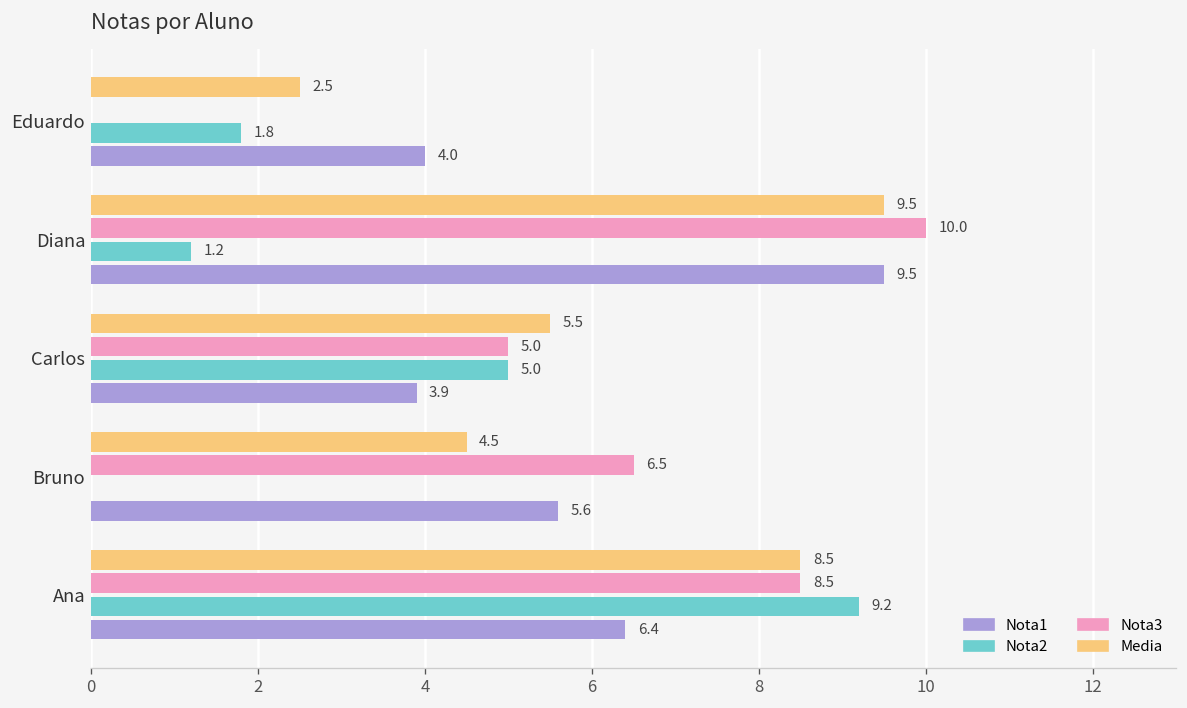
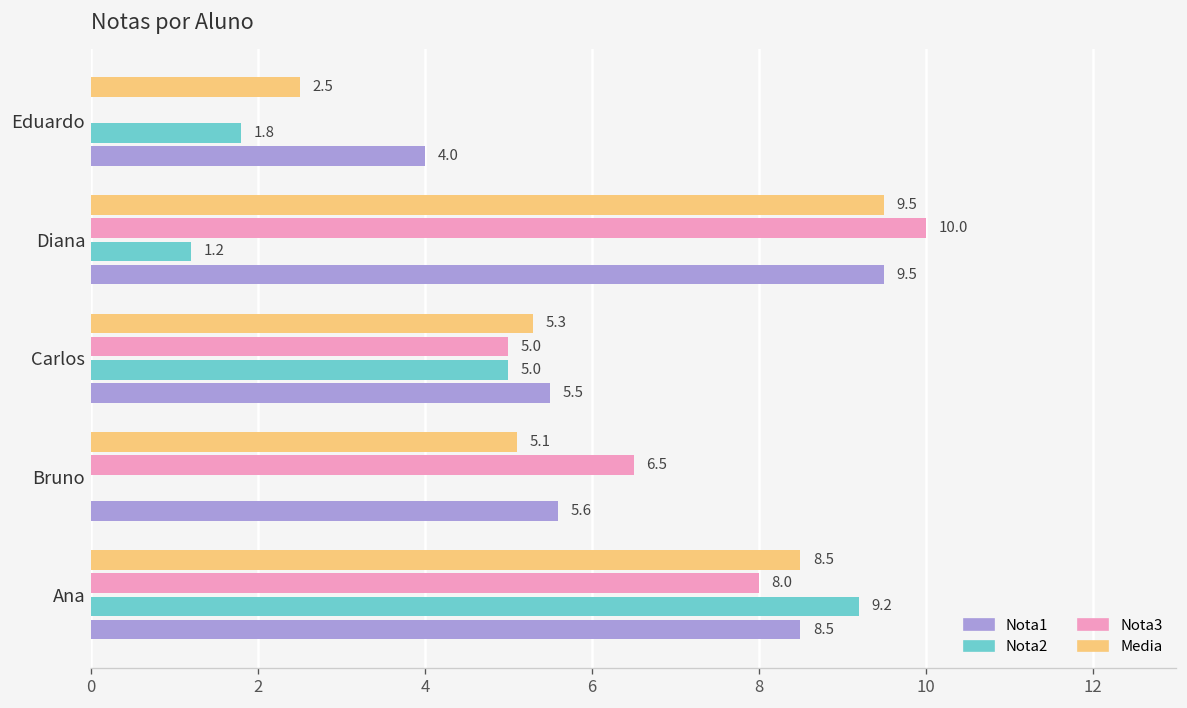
Media, Carlos: 5.5 -> 5.3
Nota1, Carlos: 3.9 -> 5.5
Media, Bruno: 4.5 -> 5.1
Nota3, Ana: 8.5 -> 8.0
Nota1, Ana: 6.4 -> 8.5
